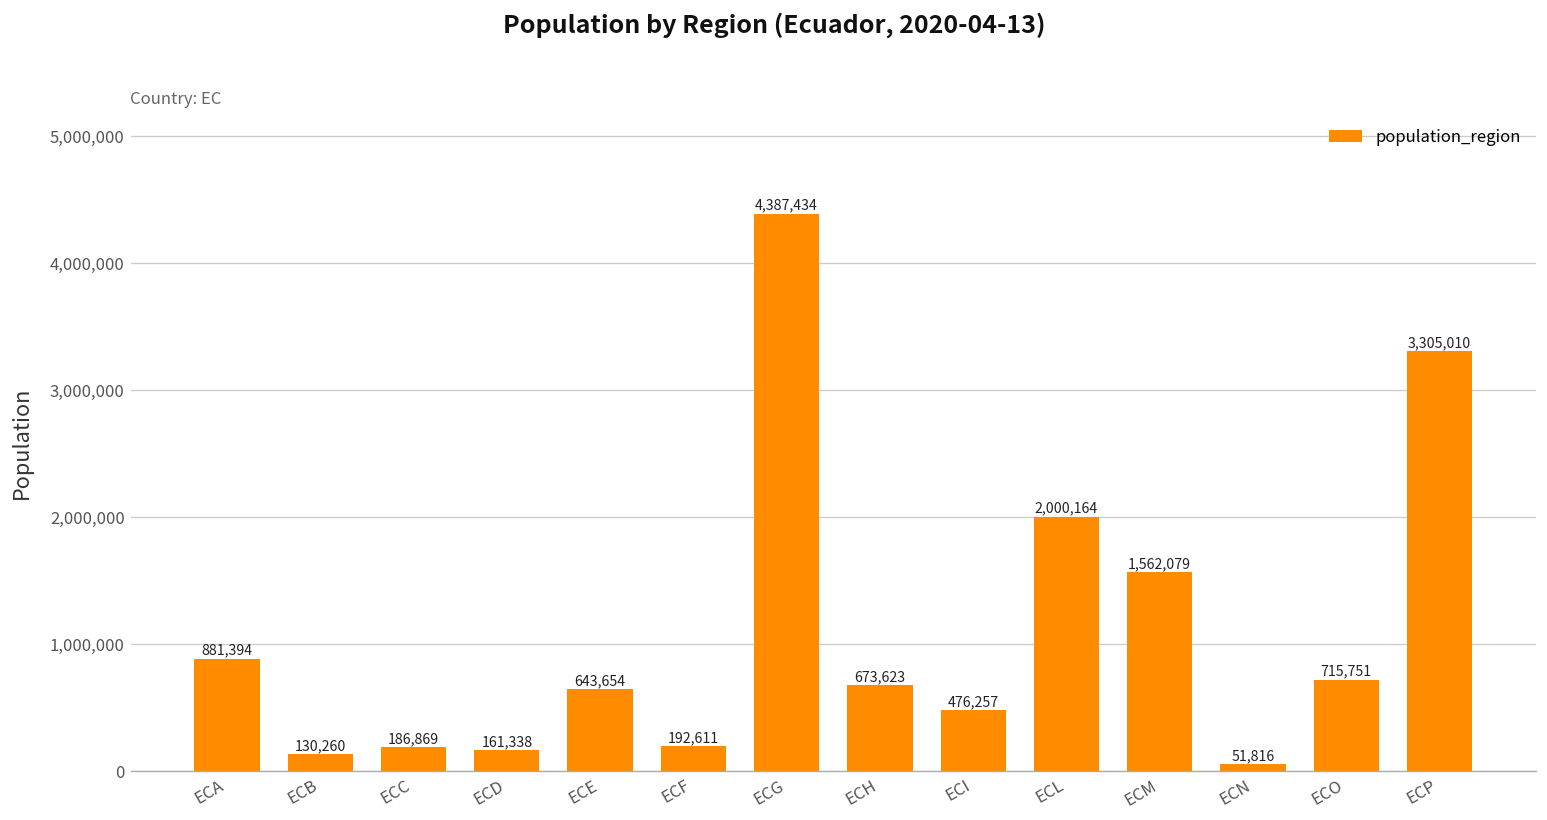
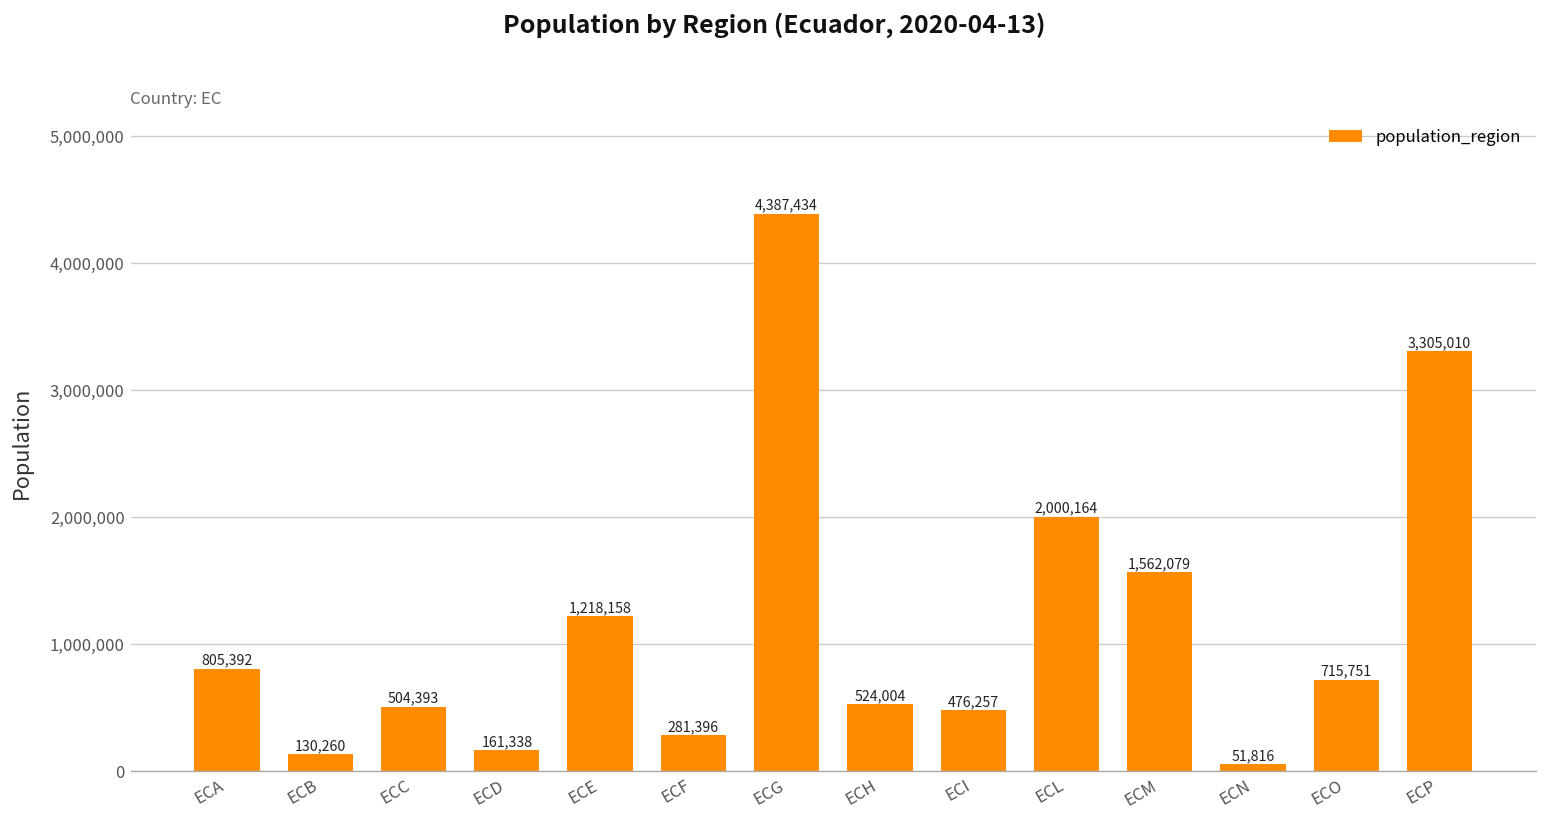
ECA: 881,394 -> 805,392
ECC: 186,869 -> 504,393
ECE: 643,654 -> 1,218,158
ECF: 192,611 -> 281,396
ECH: 673,623 -> 524,004
